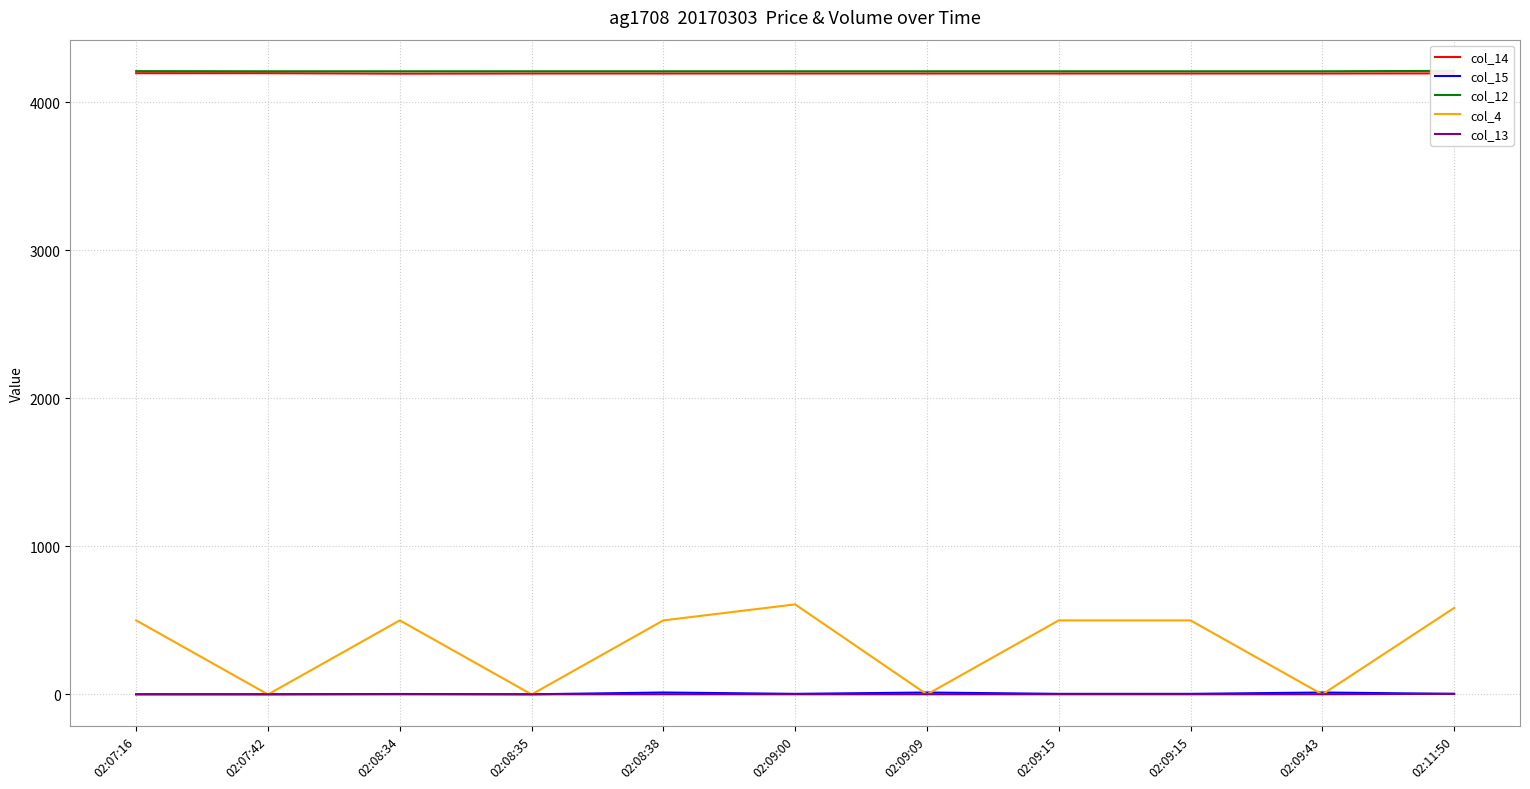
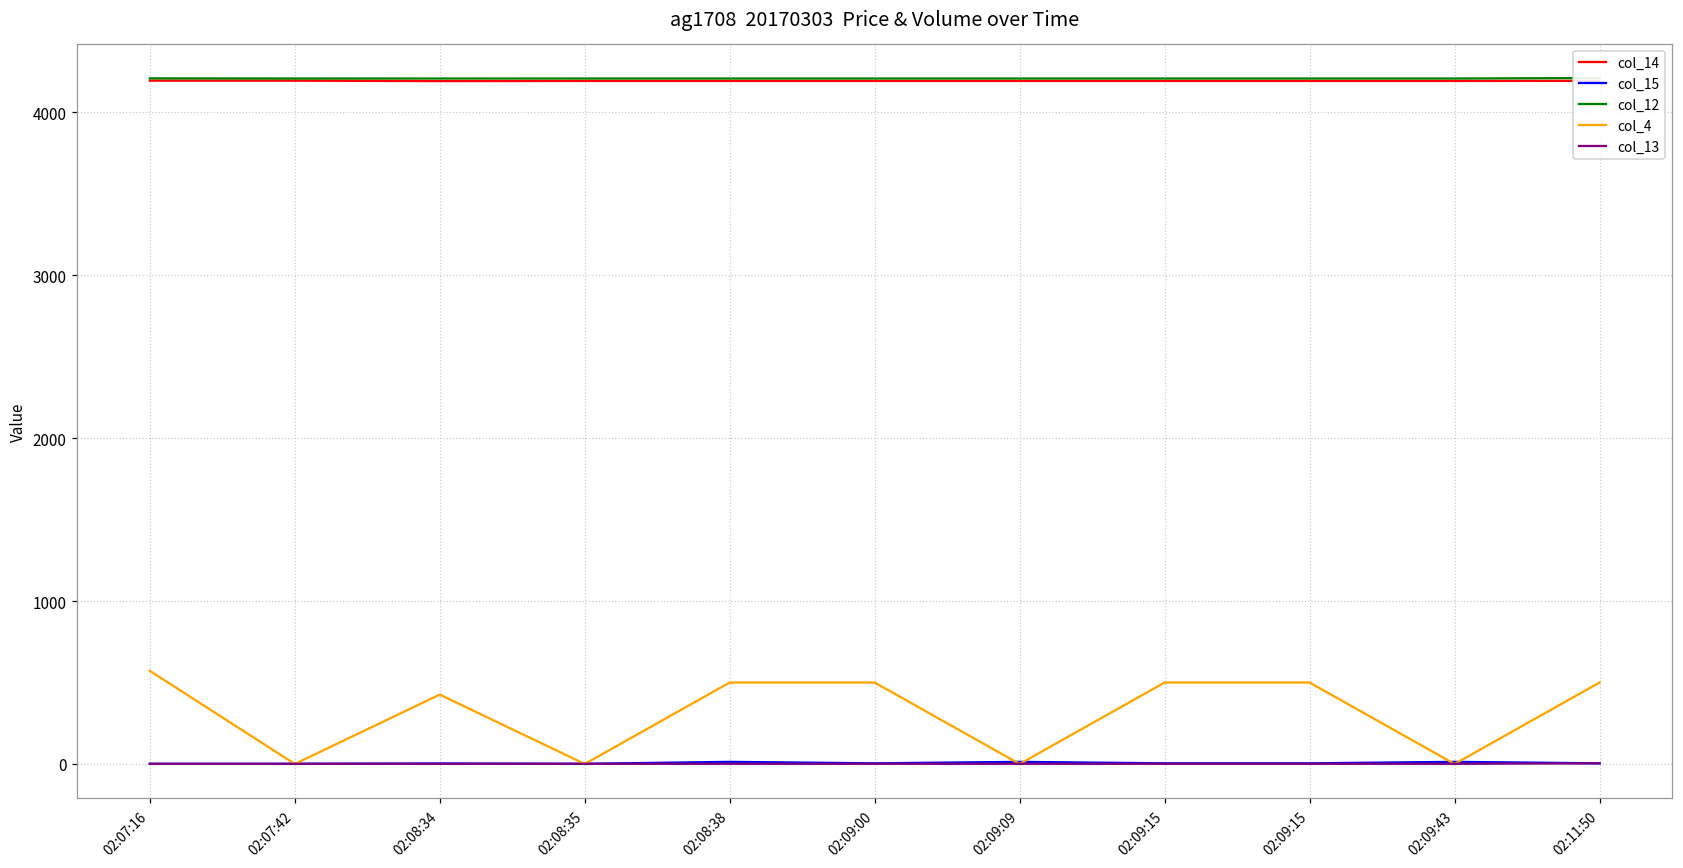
col_4, 02:07:16: 500 -> 570
col_4, 02:08:34: 500 -> 430
col_4, 02:09:00: 610 -> 500
col_4, 02:11:50: 580 -> 500
